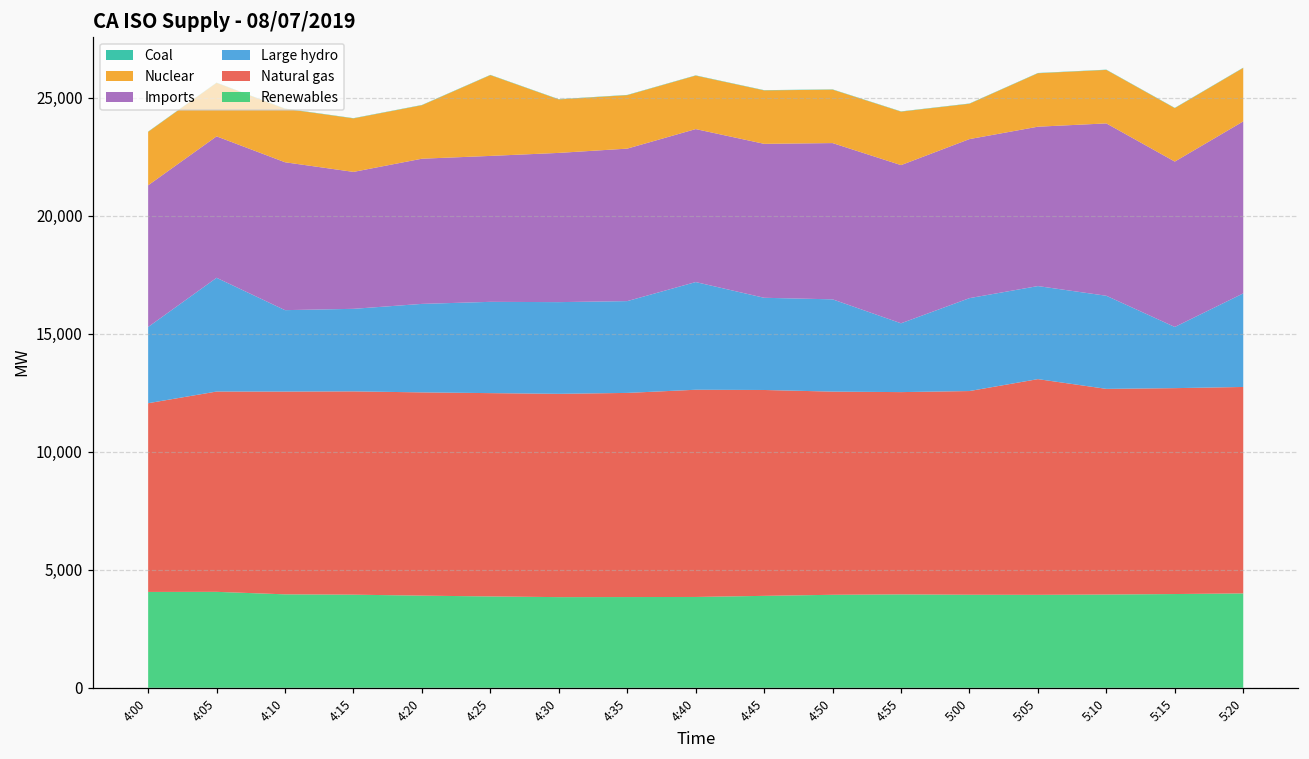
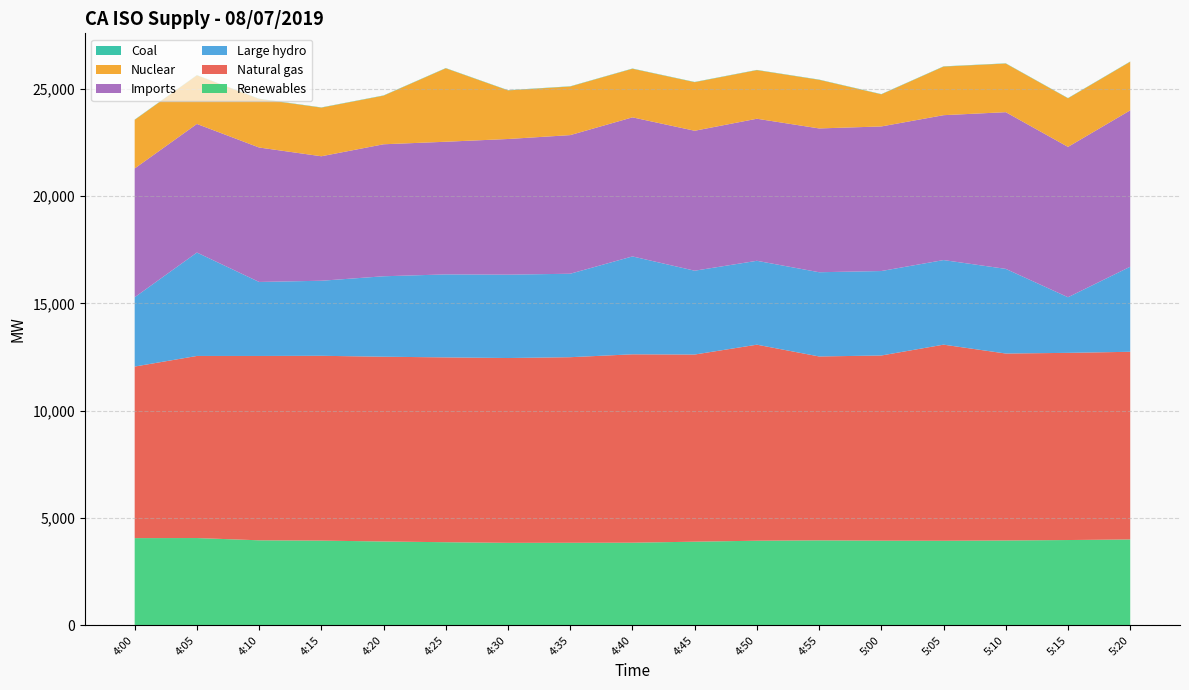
Natural gas, 4:50: 8,600 -> 9,100
Large hydro, 4:55: 2,900 -> 3,900
